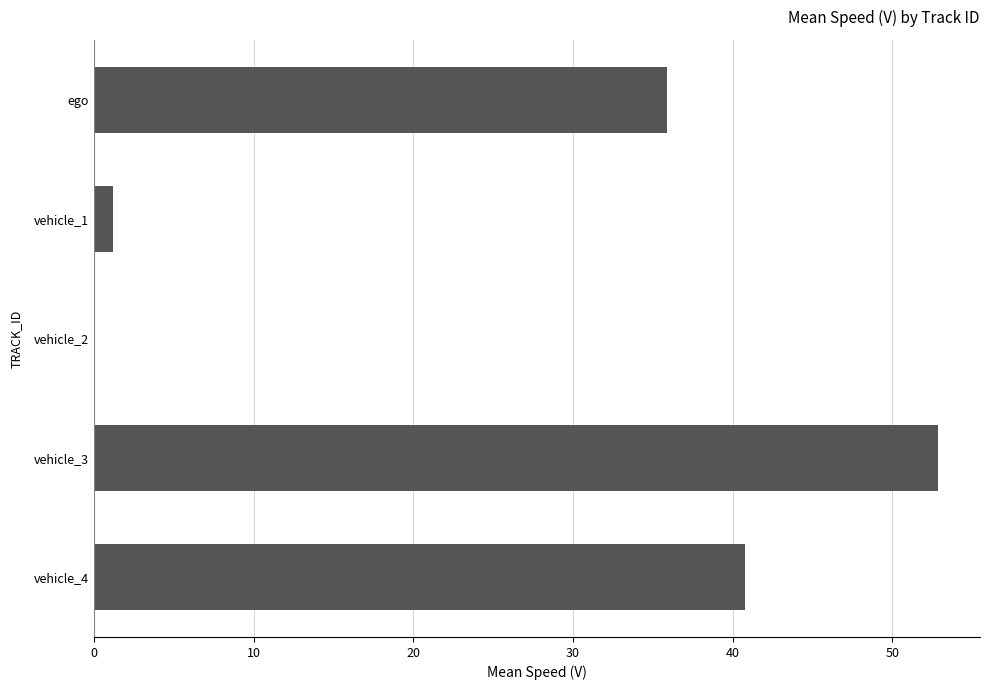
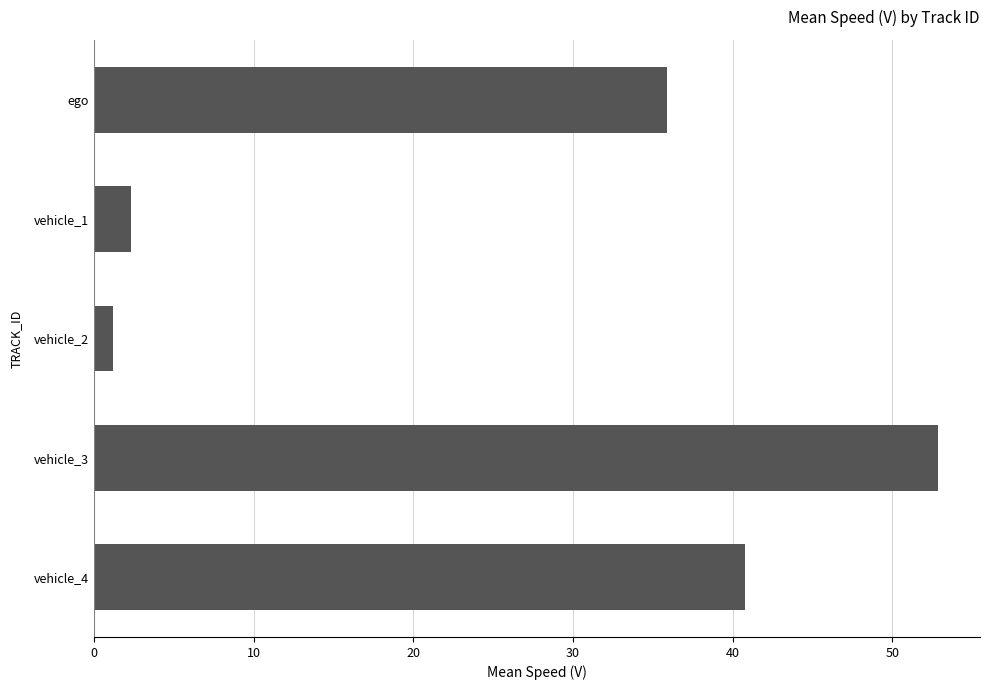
vehicle_1: 1.2 -> 2.3
vehicle_2: 0.0 -> 1.2
